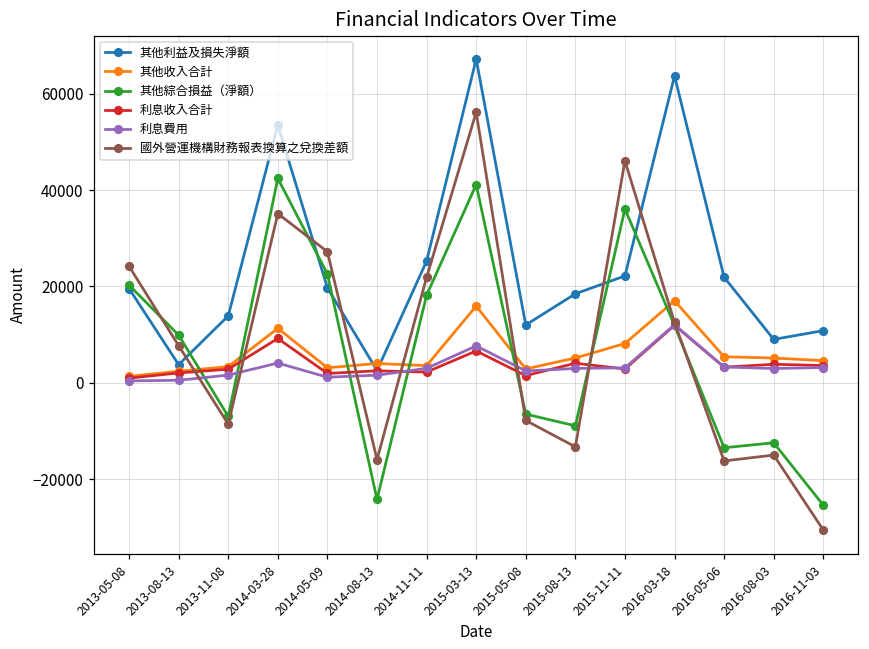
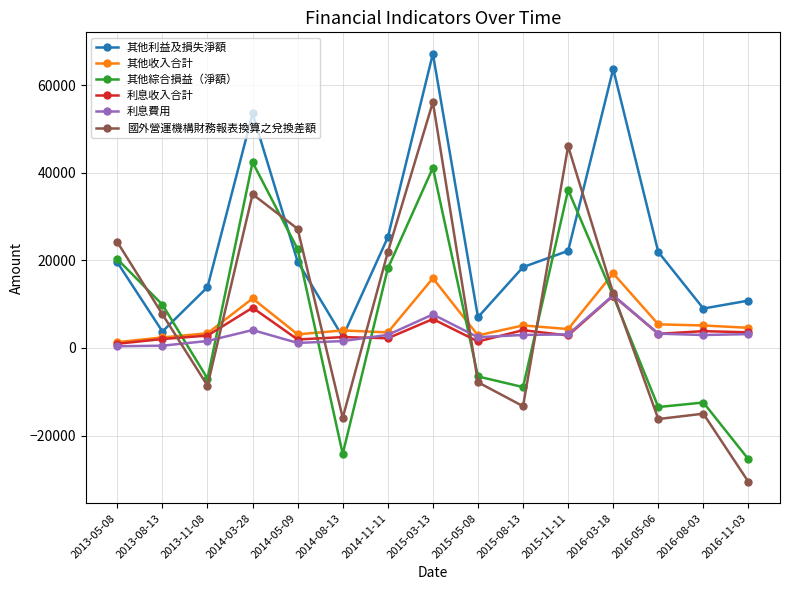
其他利益及損失淨額, 2015-05-08: 12000 -> 7000
其他收入合計, 2015-11-11: 8000 -> 4000
